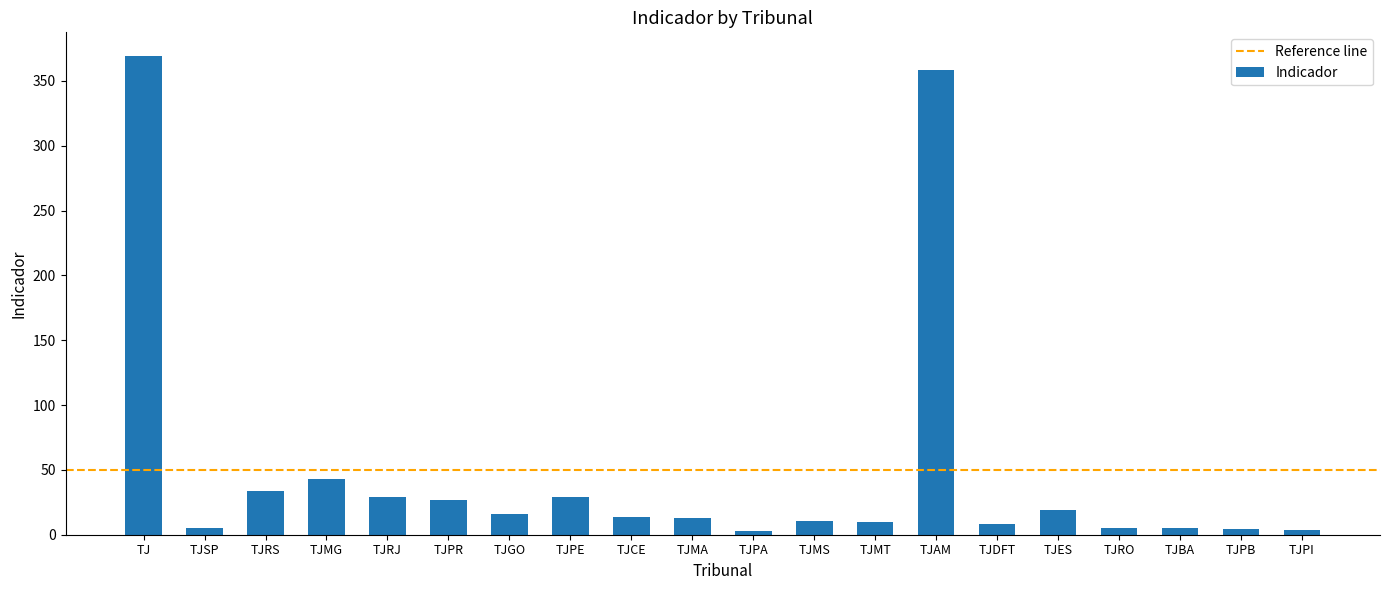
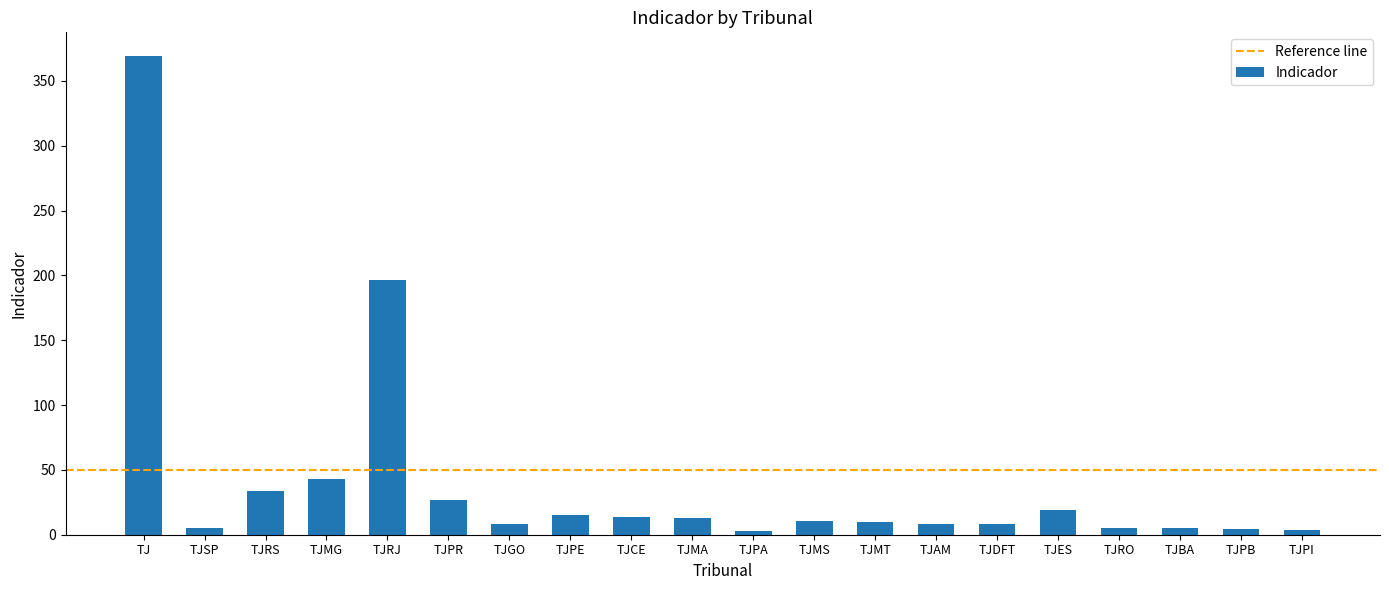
TJRJ: 29 -> 196
TJGO: 16 -> 8
TJPE: 29 -> 15
TJAM: 359 -> 8
